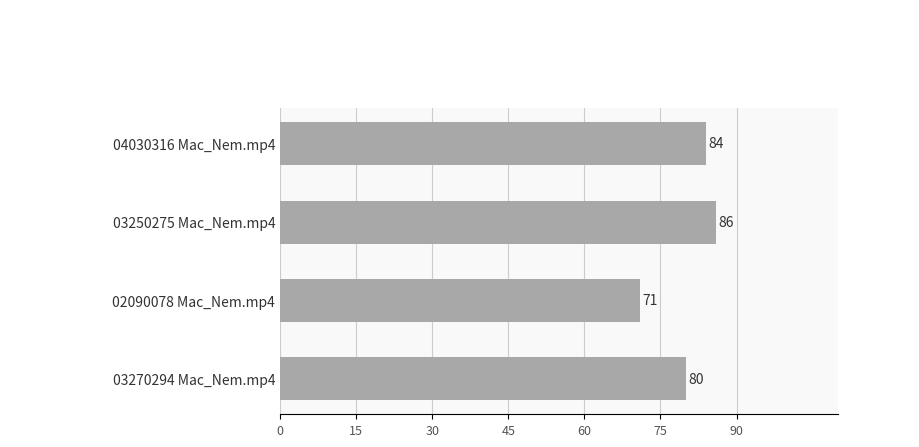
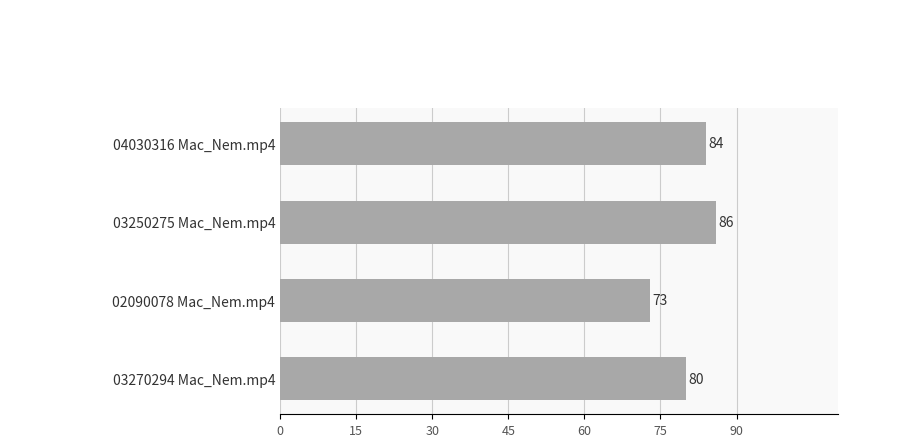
02090078 Mac_Nem.mp4: 71 -> 73
